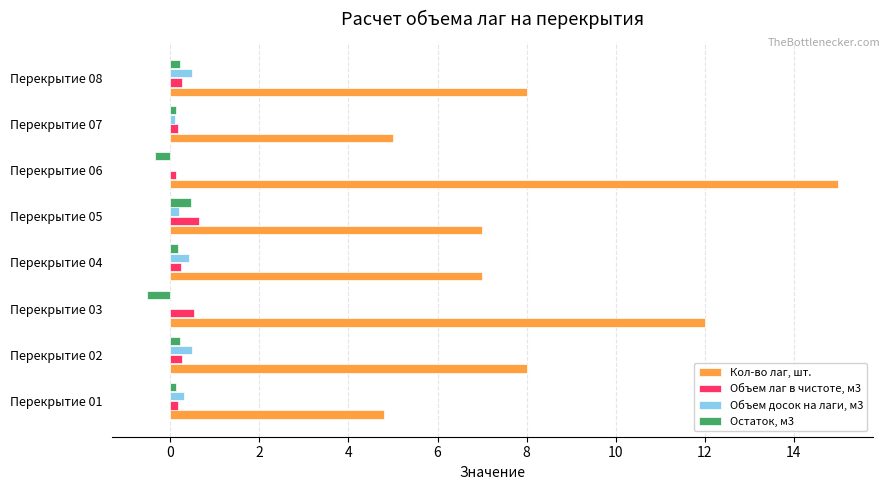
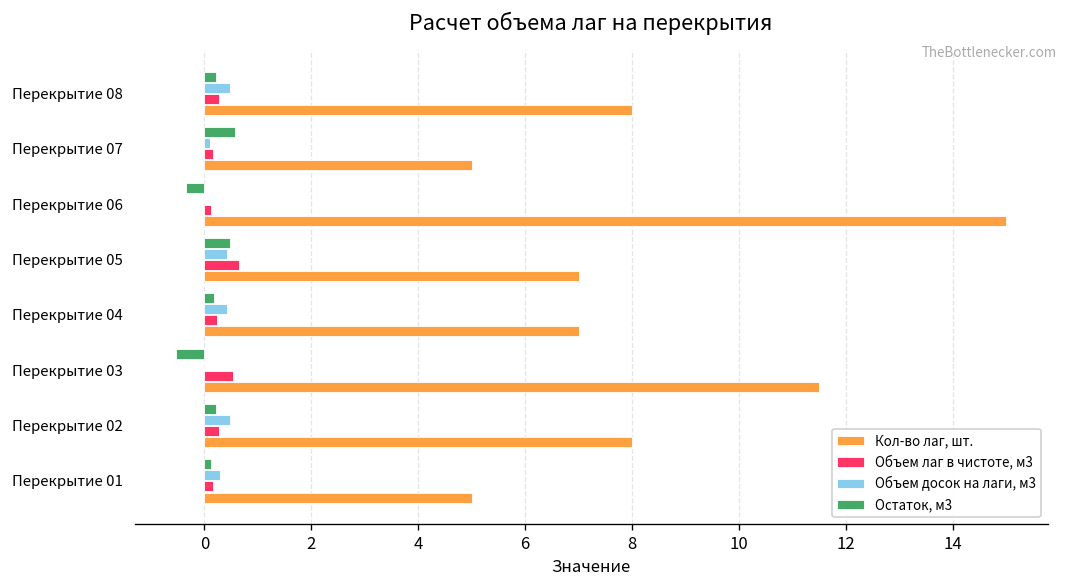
Остаток, м3, Перекрытие 07: 0.1 -> 0.6
Объем досок на лаги, м3, Перекрытие 05: 0.2 -> 0.4
Кол-во лаг, шт., Перекрытие 03: 12.0 -> 11.5
Кол-во лаг, шт., Перекрытие 01: 4.8 -> 5.0
